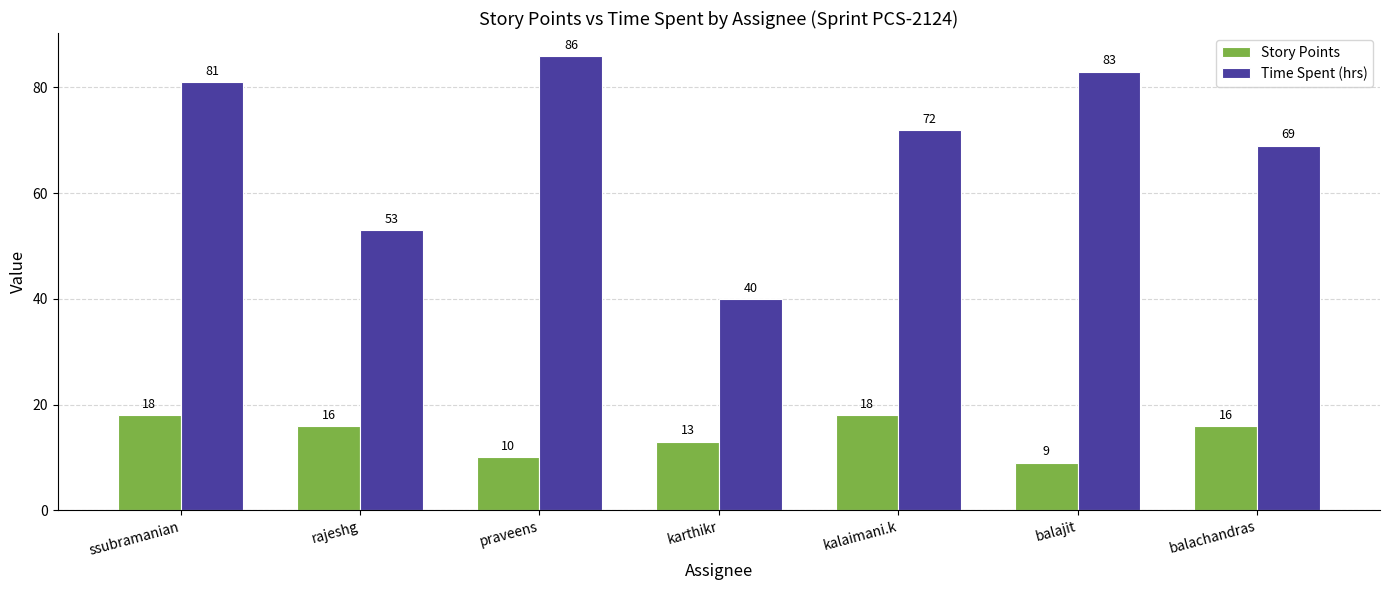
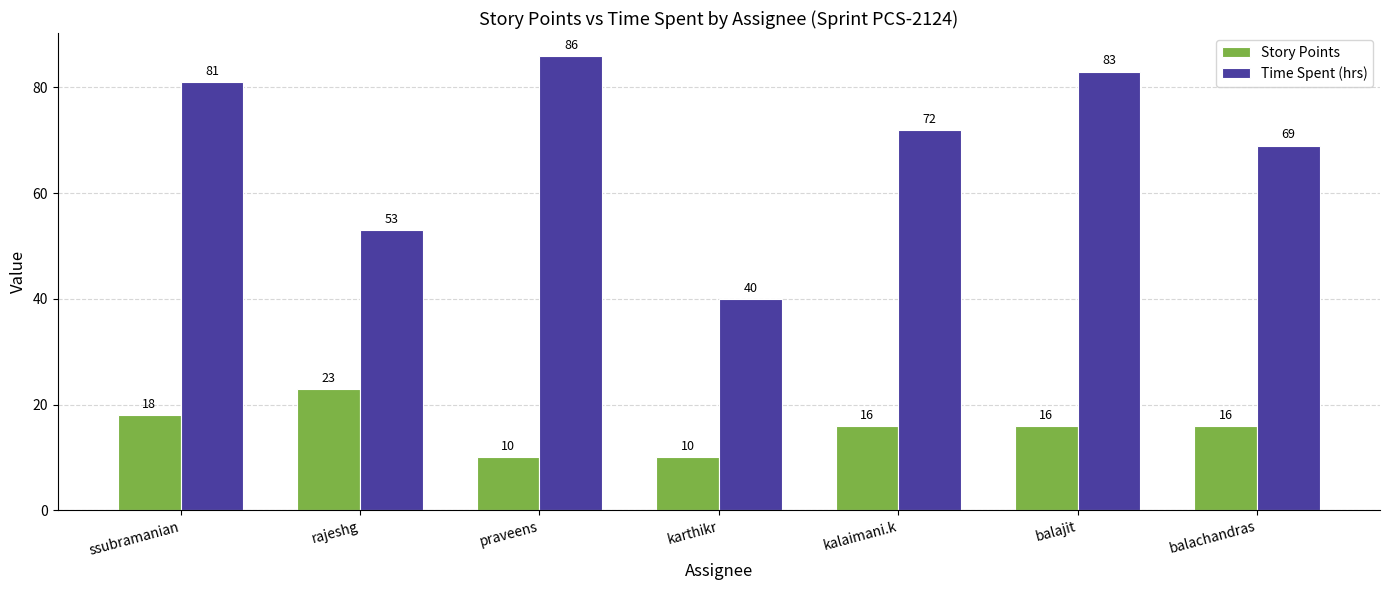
Story Points, rajeshg: 16 -> 23
Story Points, karthikr: 13 -> 10
Story Points, kalaimani.k: 18 -> 16
Story Points, balajit: 9 -> 16
